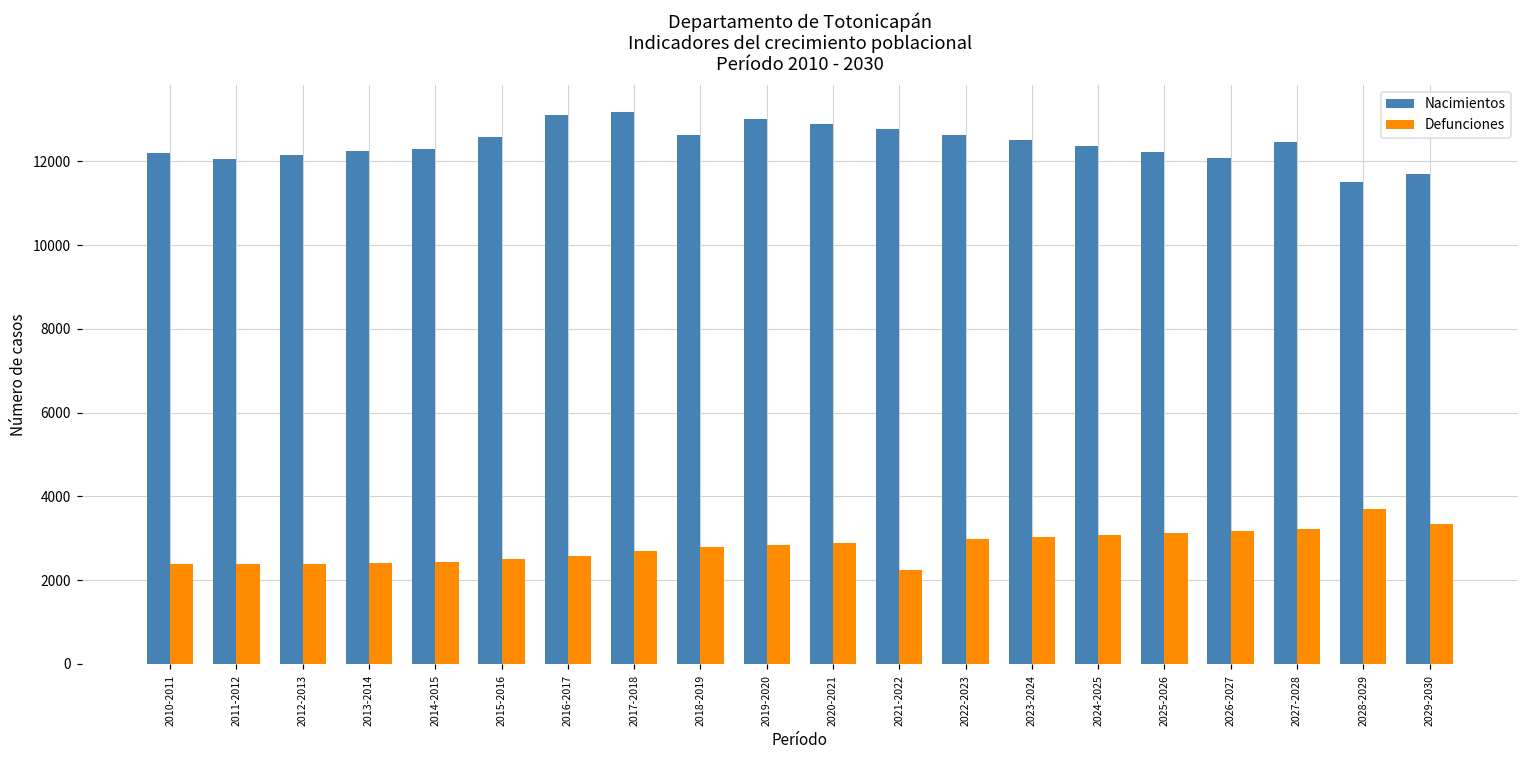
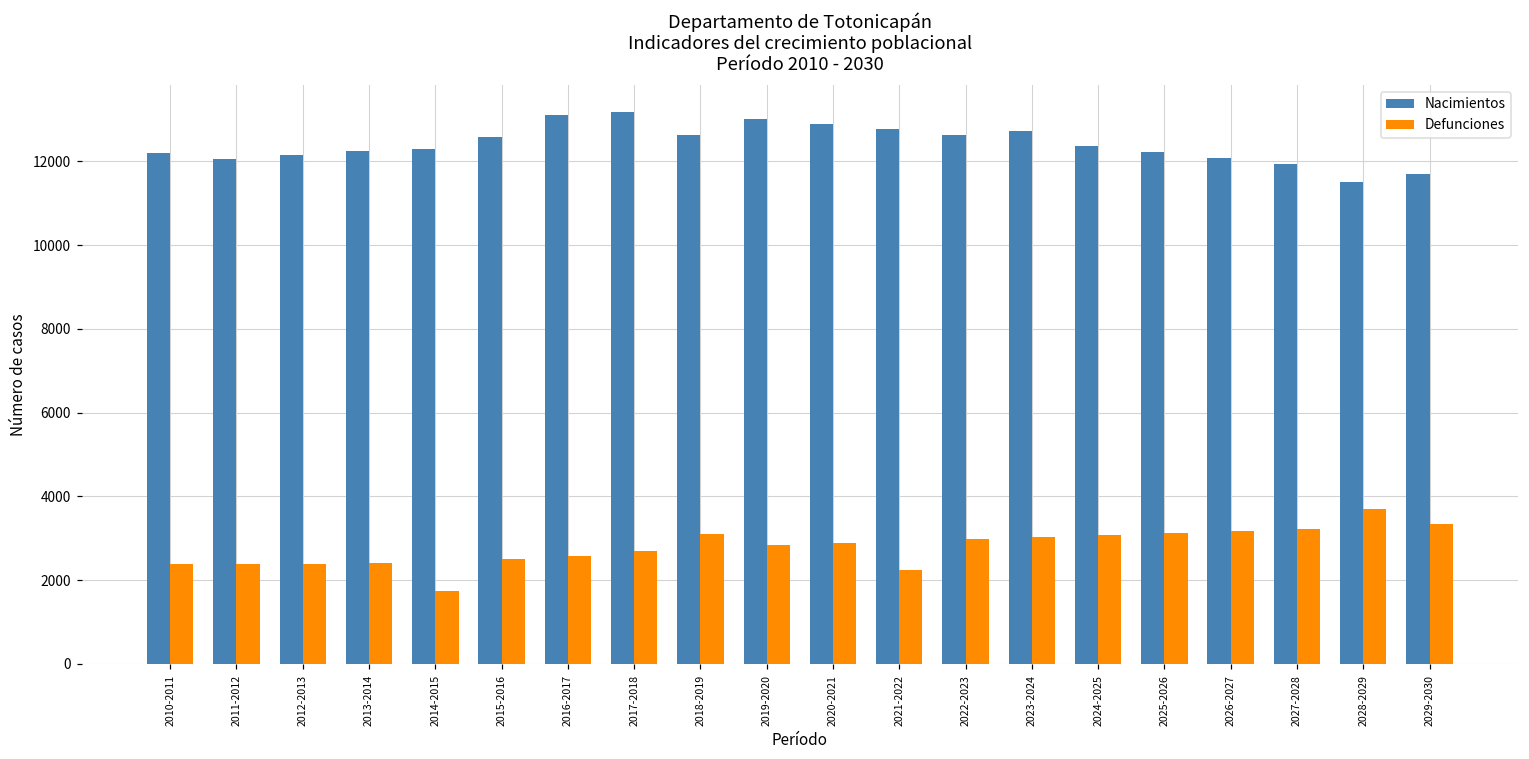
Defunciones, 2014-2015: 2400 -> 1800
Defunciones, 2018-2019: 2800 -> 3100
Nacimientos, 2023-2024: 12500 -> 12700
Nacimientos, 2027-2028: 12500 -> 11900
